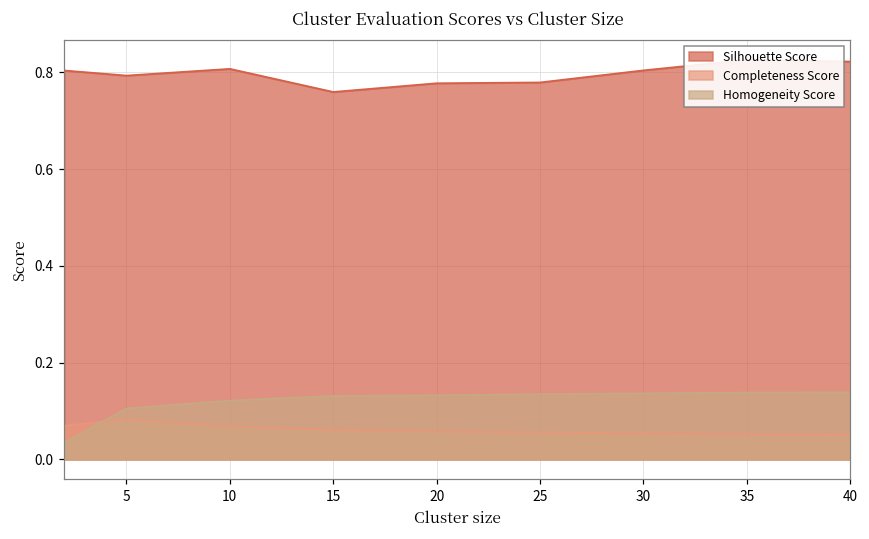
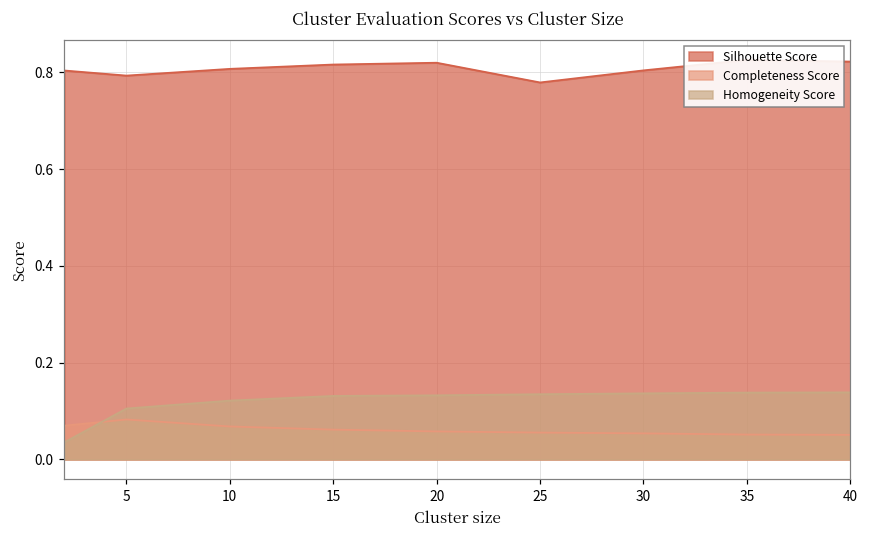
Silhouette Score, 15: 0.76 -> 0.82
Silhouette Score, 20: 0.78 -> 0.82
